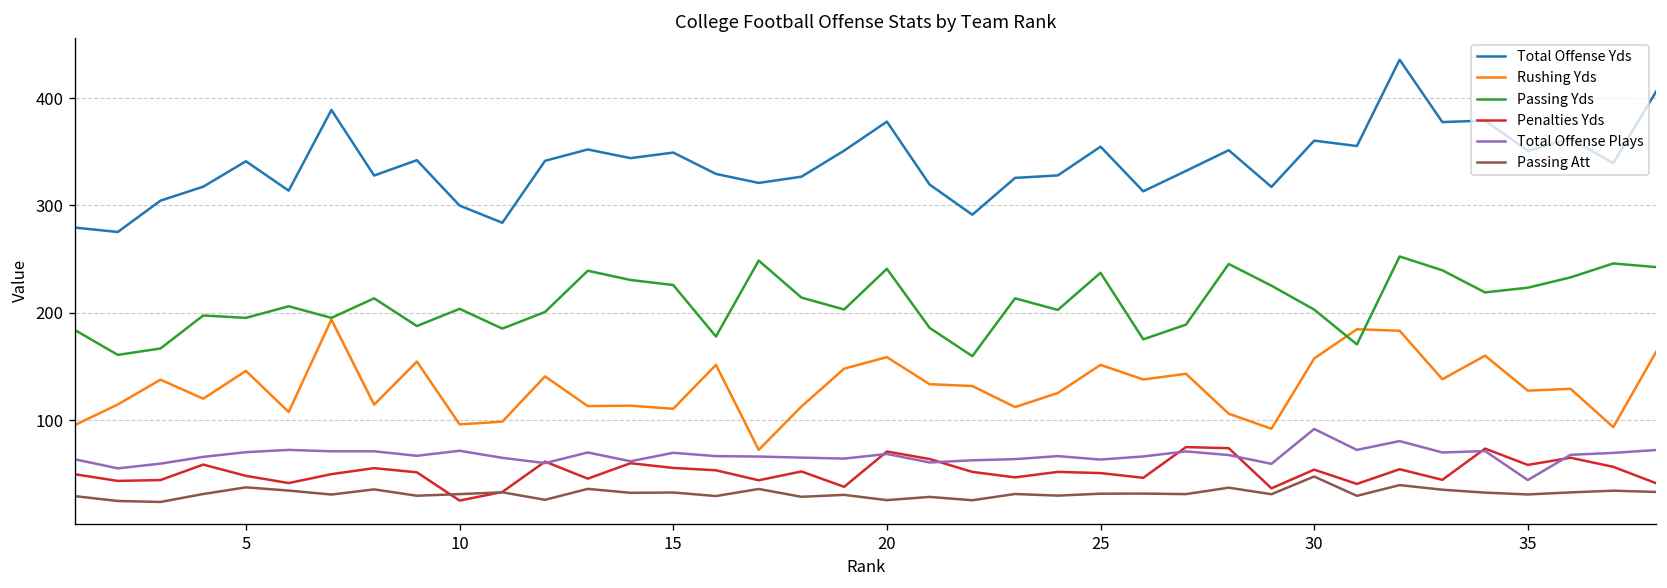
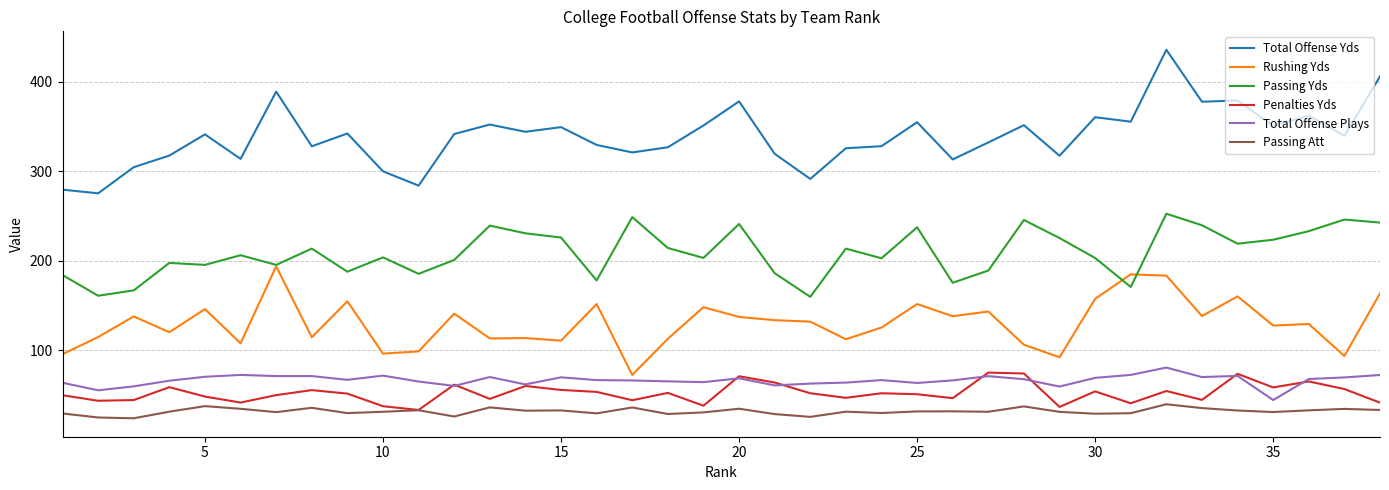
Penalties Yds, 10: 30 -> 40
Rushing Yds, 20: 160 -> 140
Passing Att, 20: 26 -> 35
Total Offense Plays, 30: 90 -> 70
Passing Att, 30: 50 -> 30
